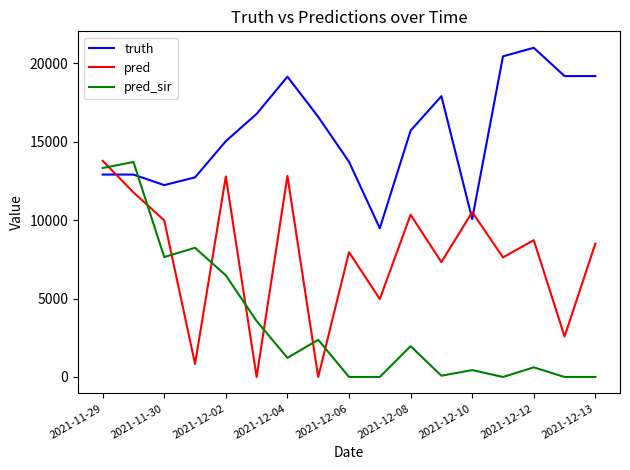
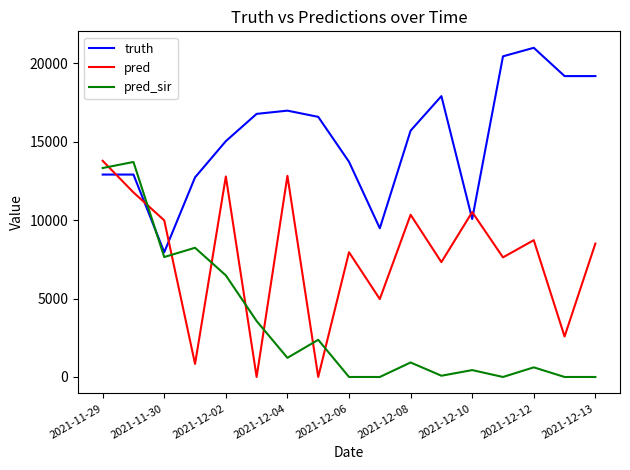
truth, 2021-11-30: 12200 -> 8000
truth, 2021-12-04: 19200 -> 17000
pred_sir, 2021-12-08: 2000 -> 900
